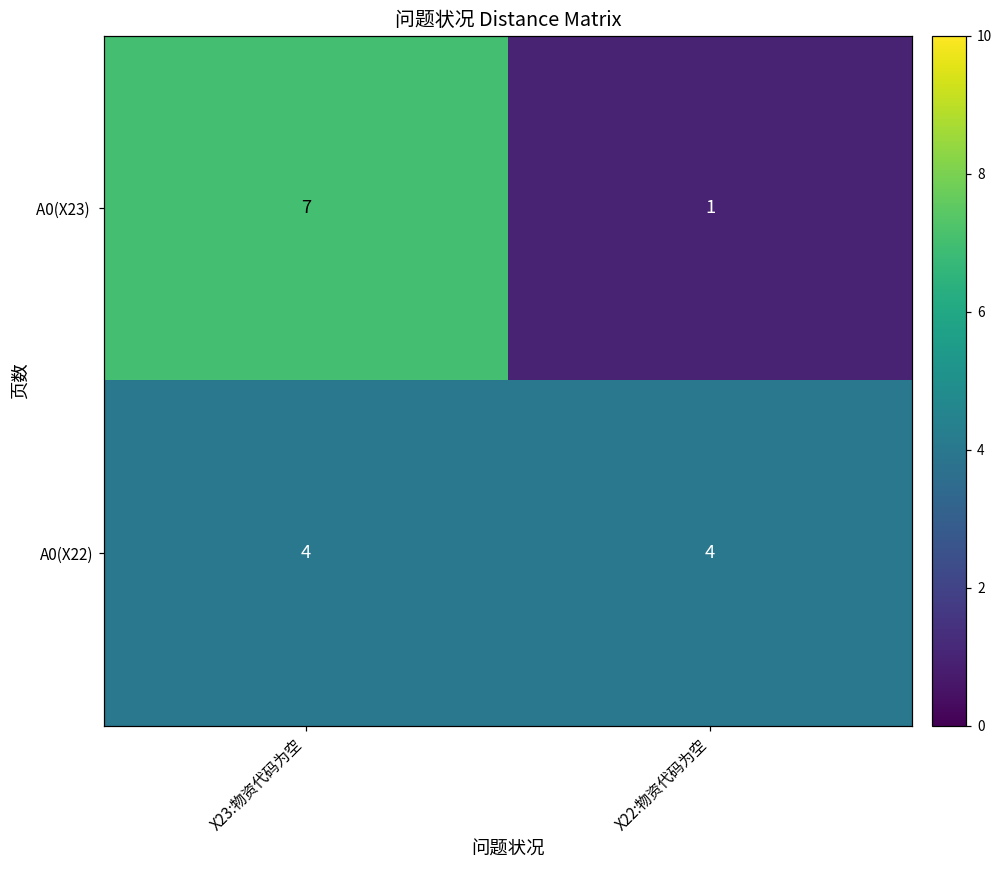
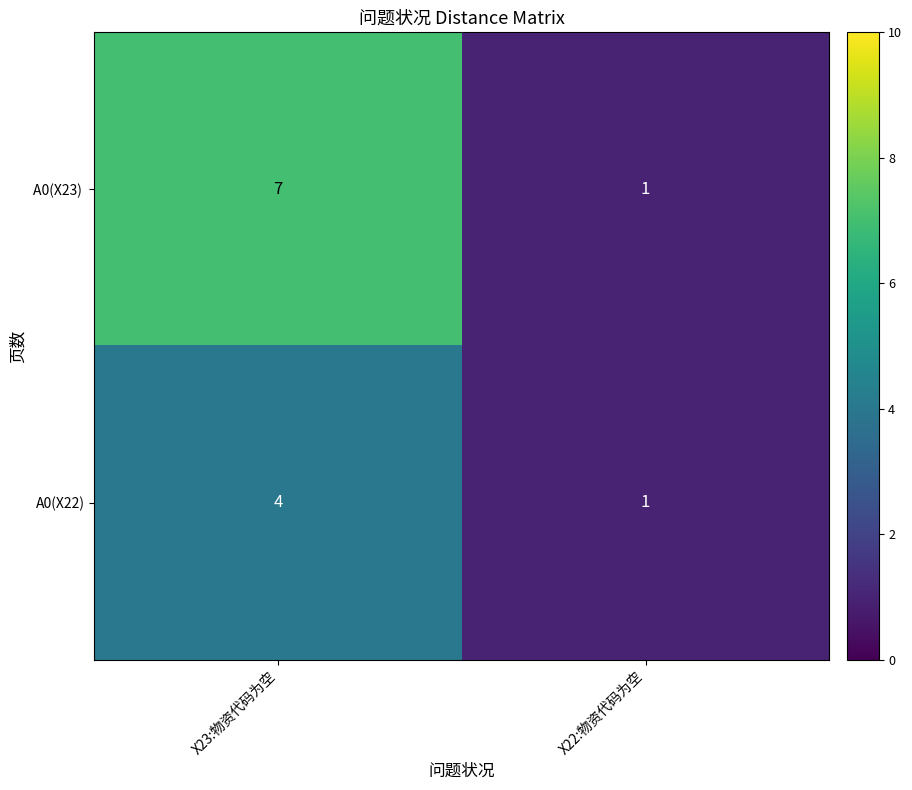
A0(X22), X22:物资代码为空: 4 -> 1
